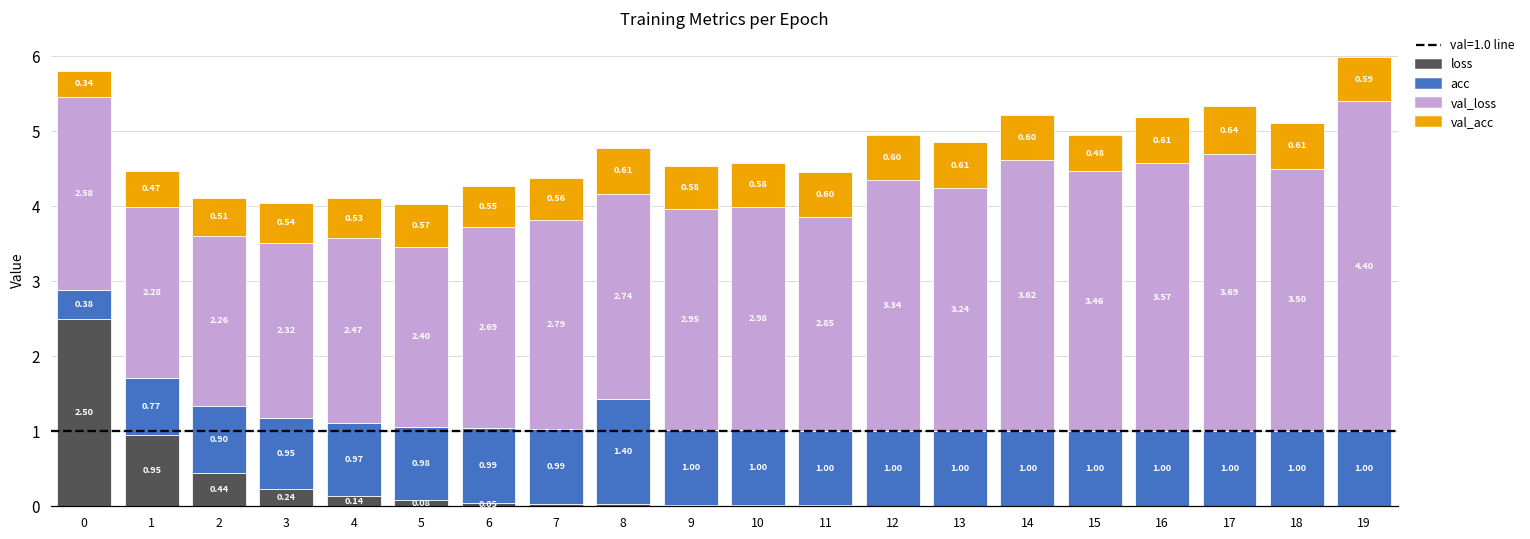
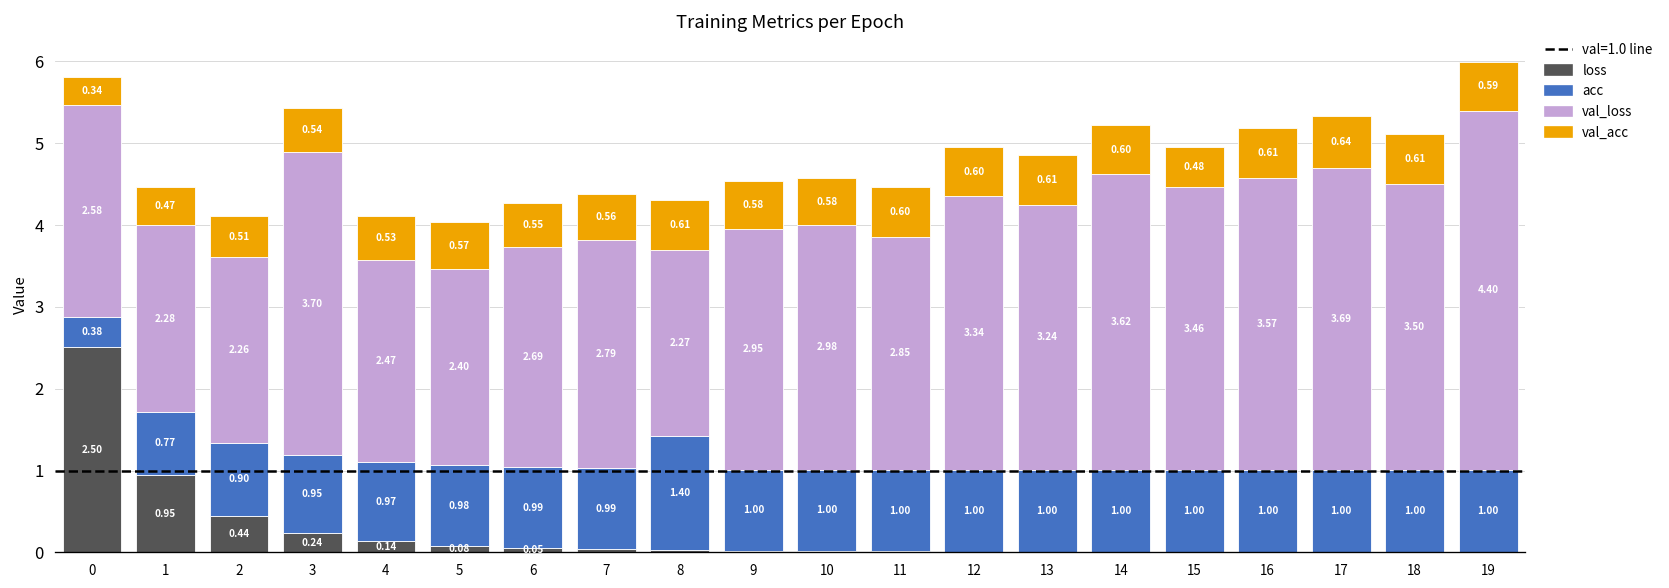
val_loss, 3: 2.32 -> 3.70
val_loss, 8: 2.74 -> 2.27
